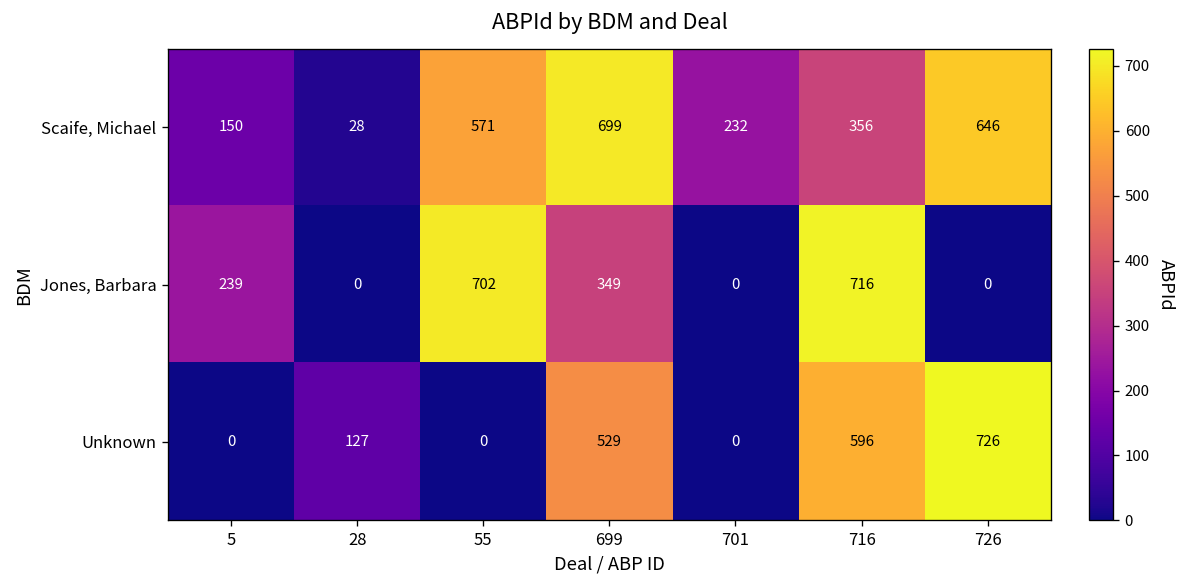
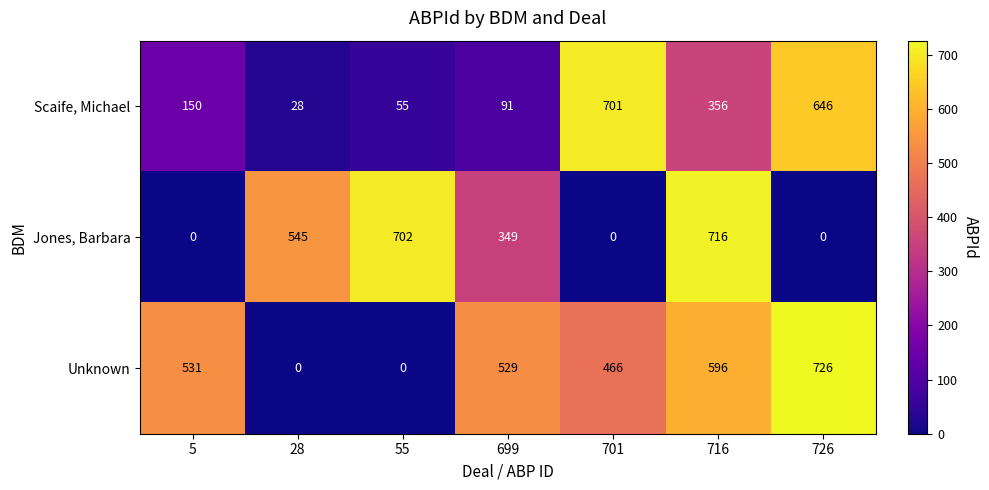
Scaife, Michael, 55: 571 -> 55
Scaife, Michael, 699: 699 -> 91
Scaife, Michael, 701: 232 -> 701
Jones, Barbara, 5: 239 -> 0
Jones, Barbara, 28: 0 -> 545
Unknown, 5: 0 -> 531
Unknown, 28: 127 -> 0
Unknown, 701: 0 -> 466
